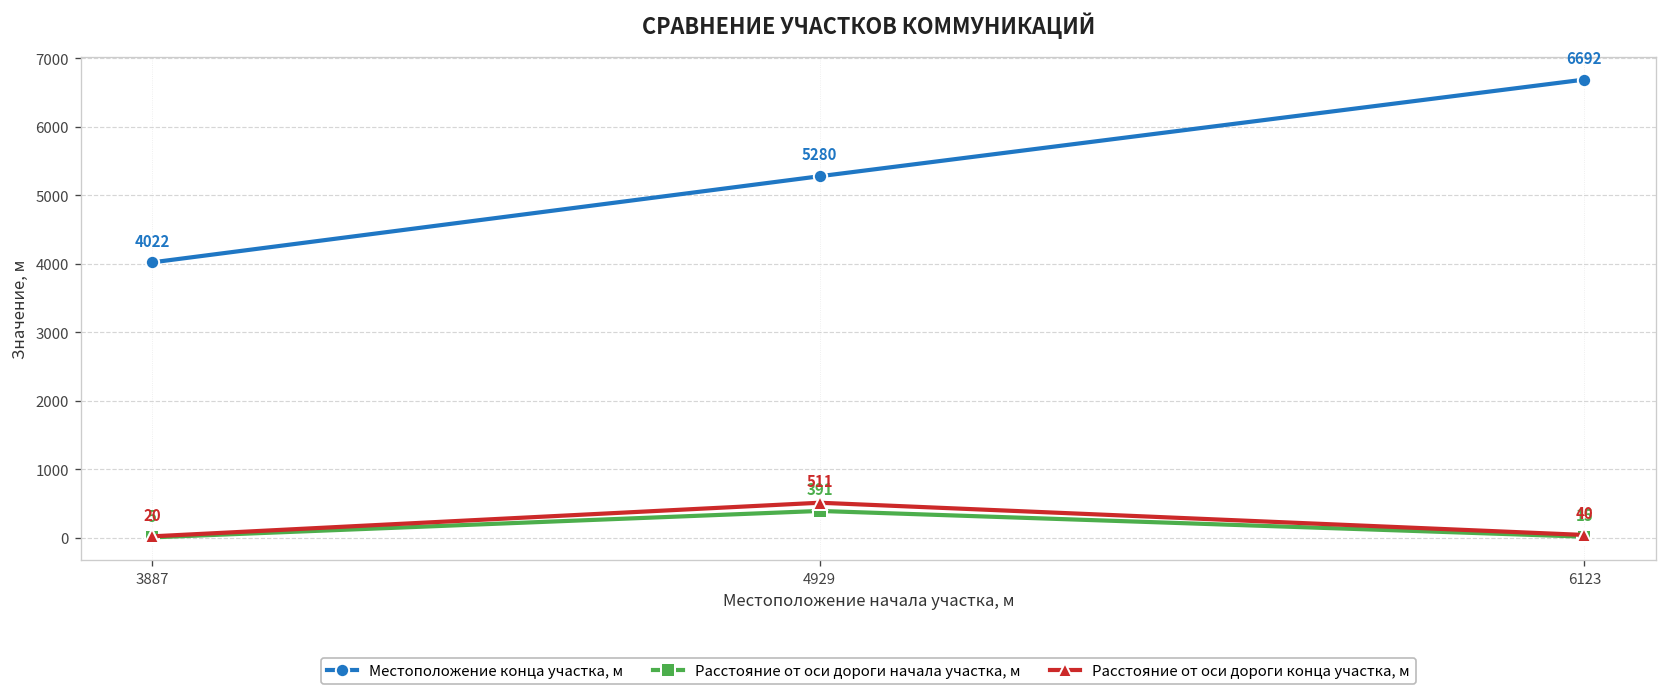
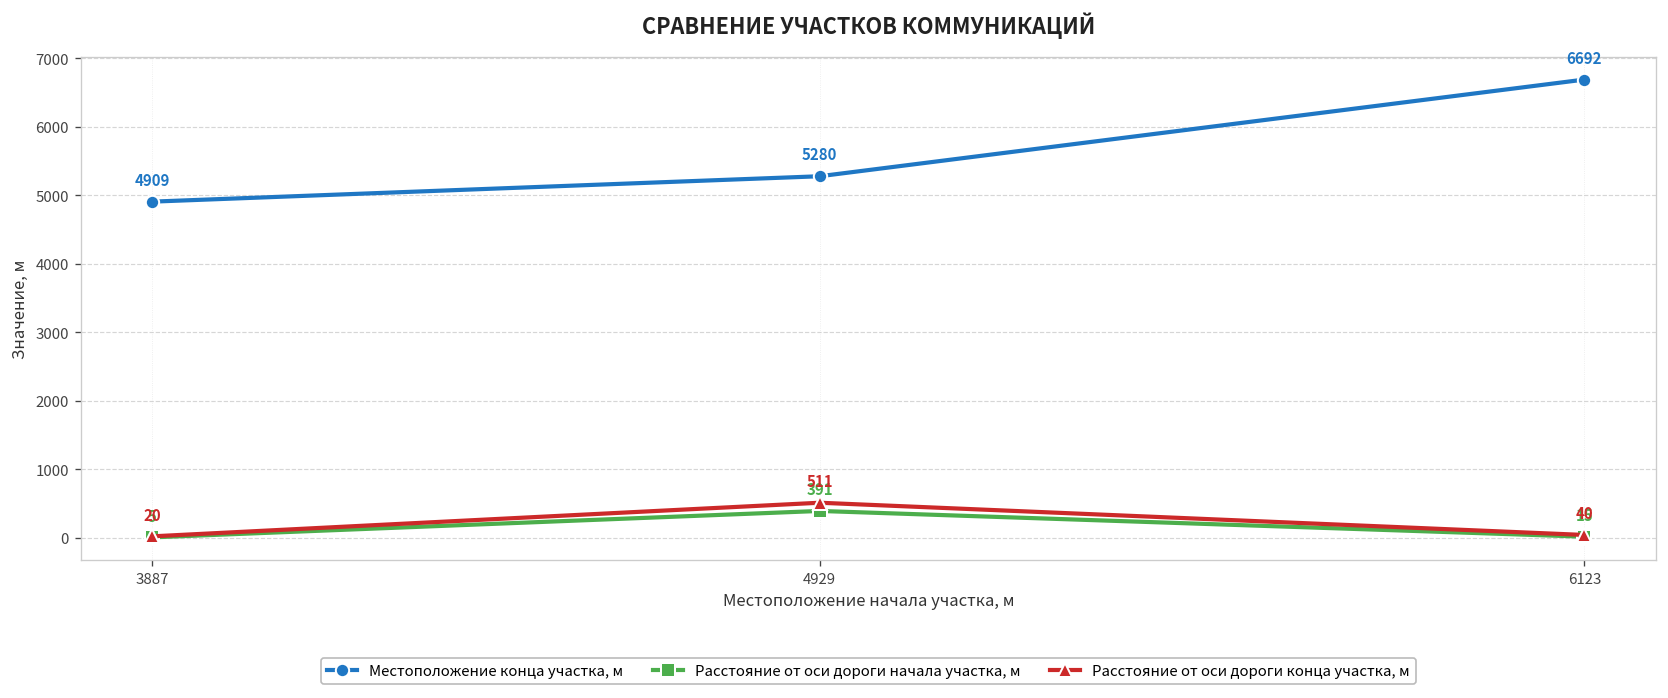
Местоположение конца участка, м, 3887: 4022 -> 4909
